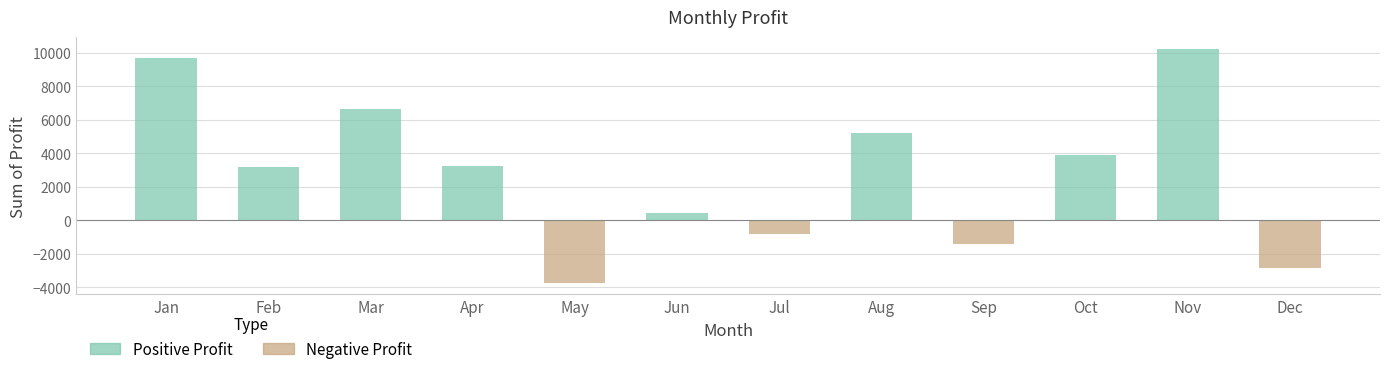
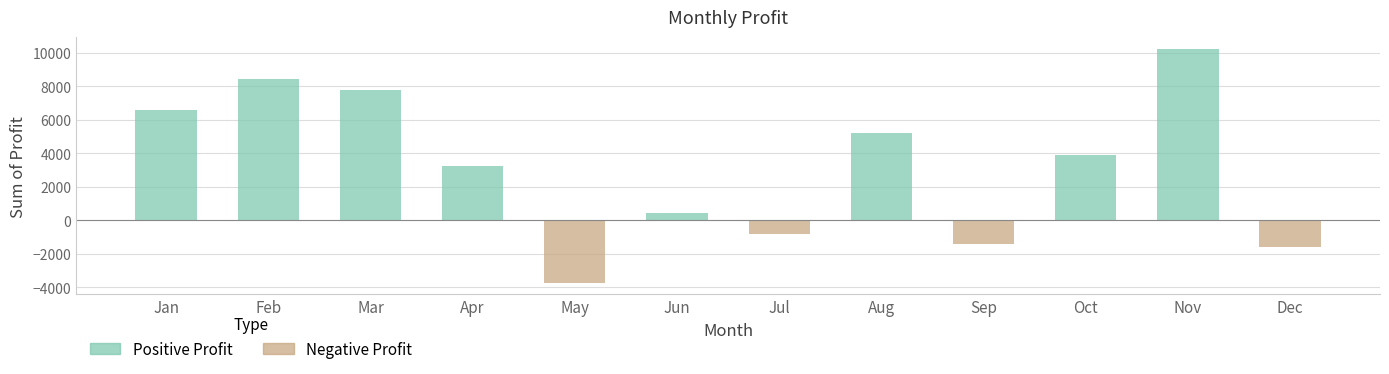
Jan: 9700 -> 6600
Feb: 3200 -> 8500
Mar: 6600 -> 7800
Dec: -2900 -> -1600
